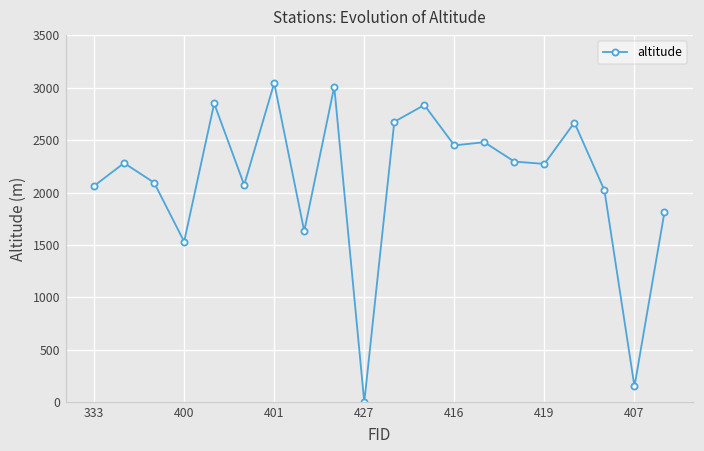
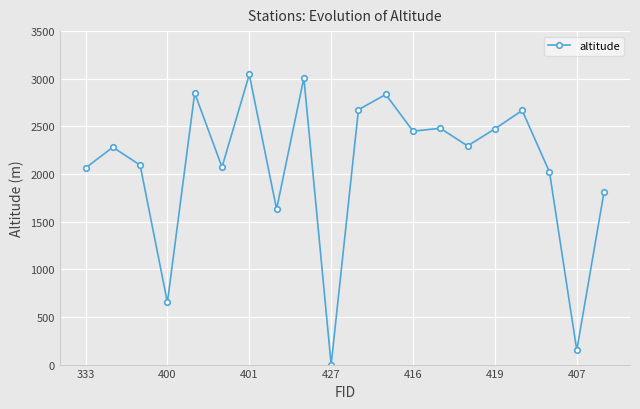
400: 1500 -> 700
419: 2300 -> 2500
